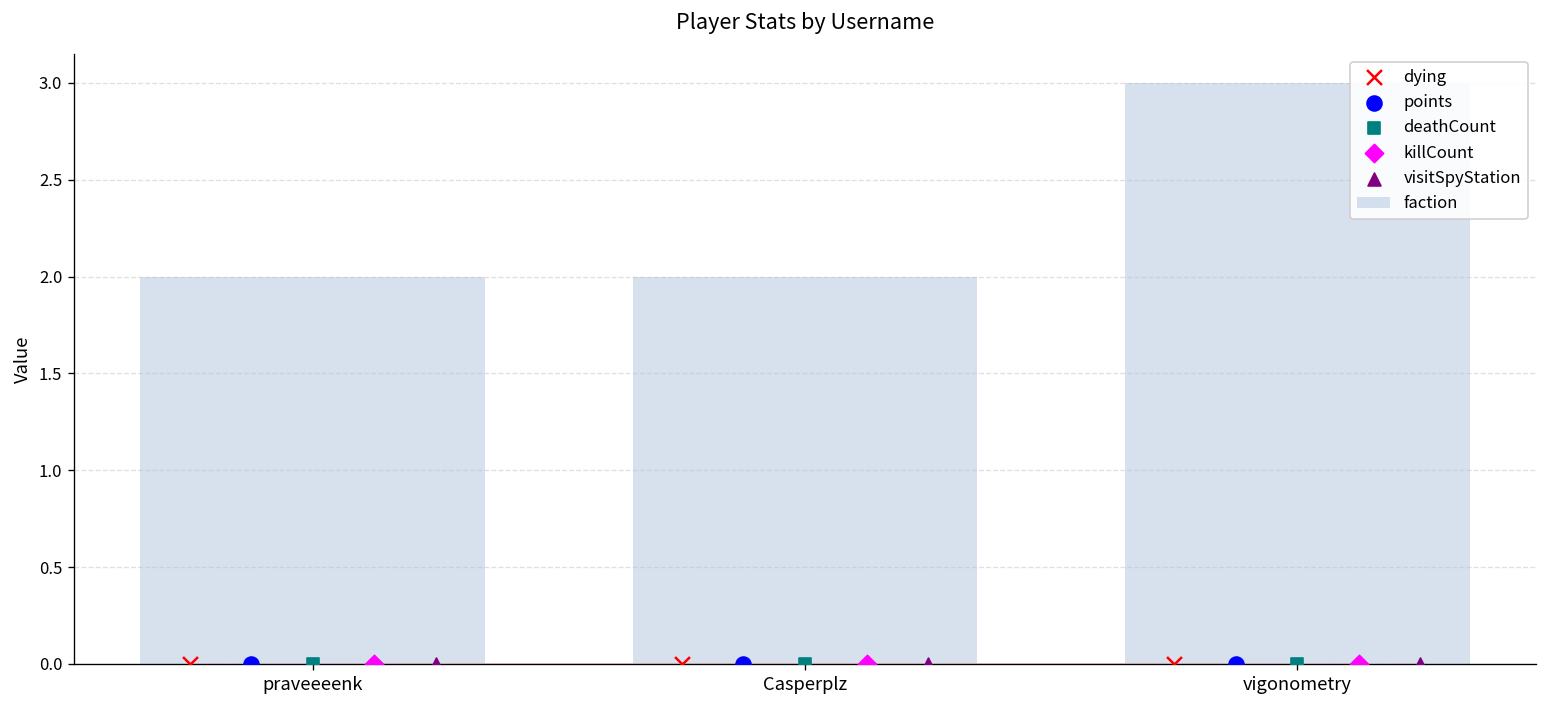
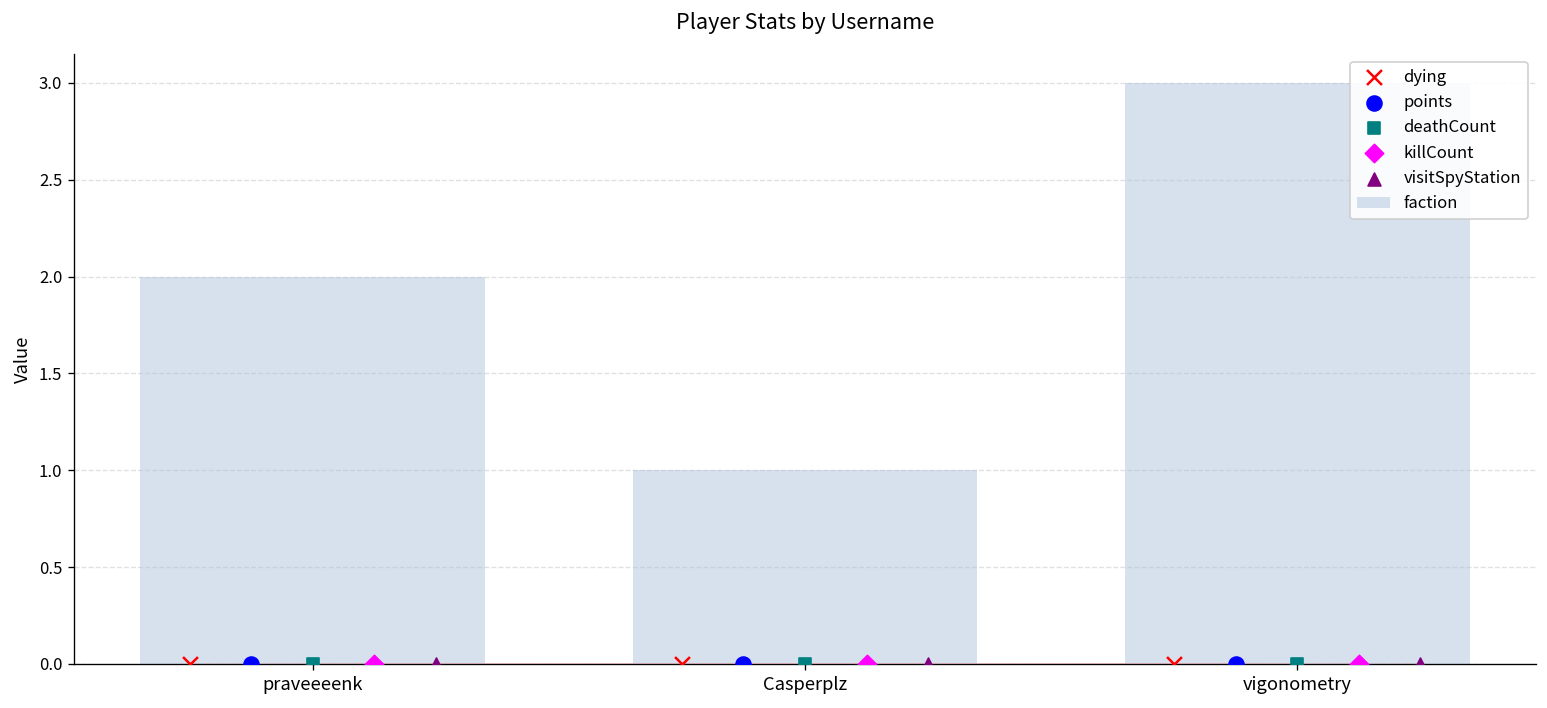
faction, Casperplz: 2 -> 1
